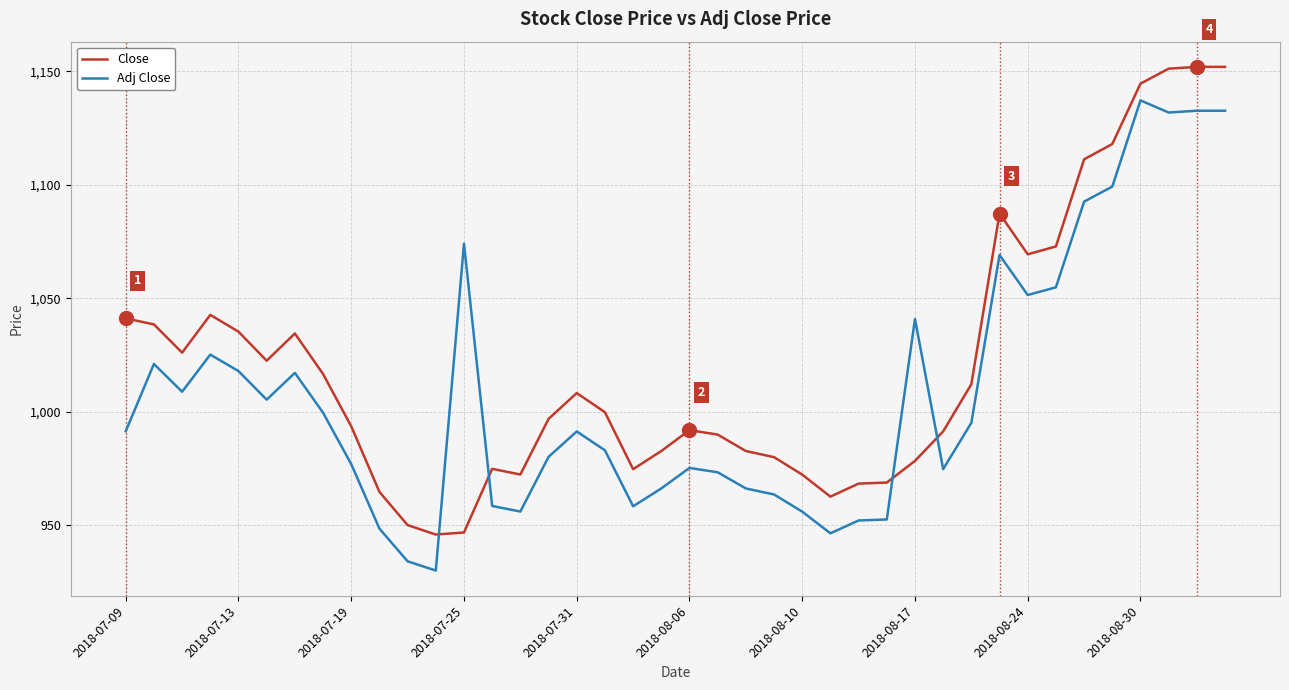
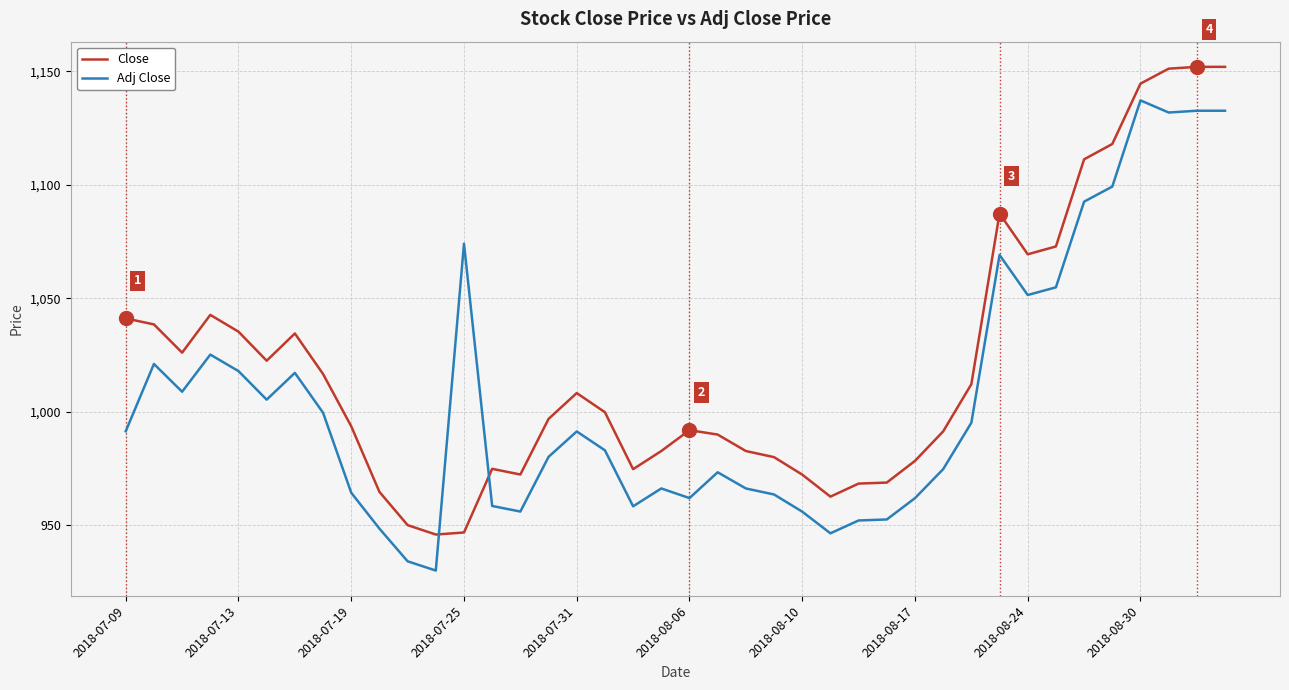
Adj Close, 2018-07-19: 977 -> 964
Adj Close, 2018-08-06: 975 -> 962
Adj Close, 2018-08-17: 1,041 -> 962
